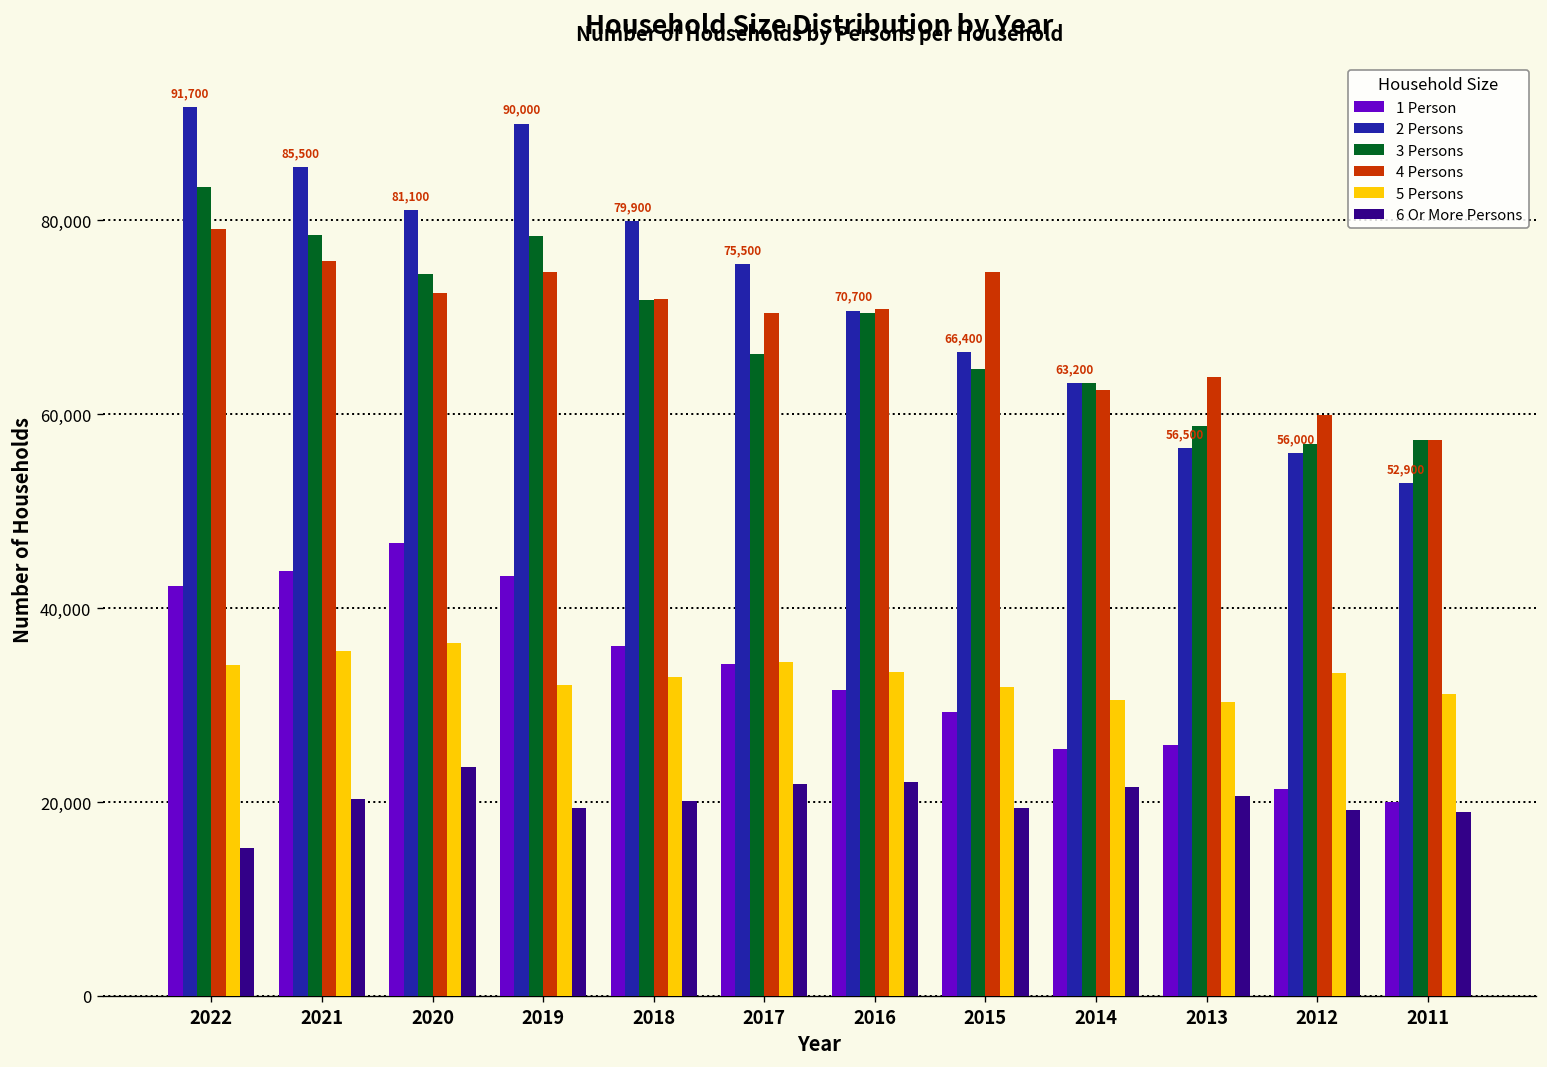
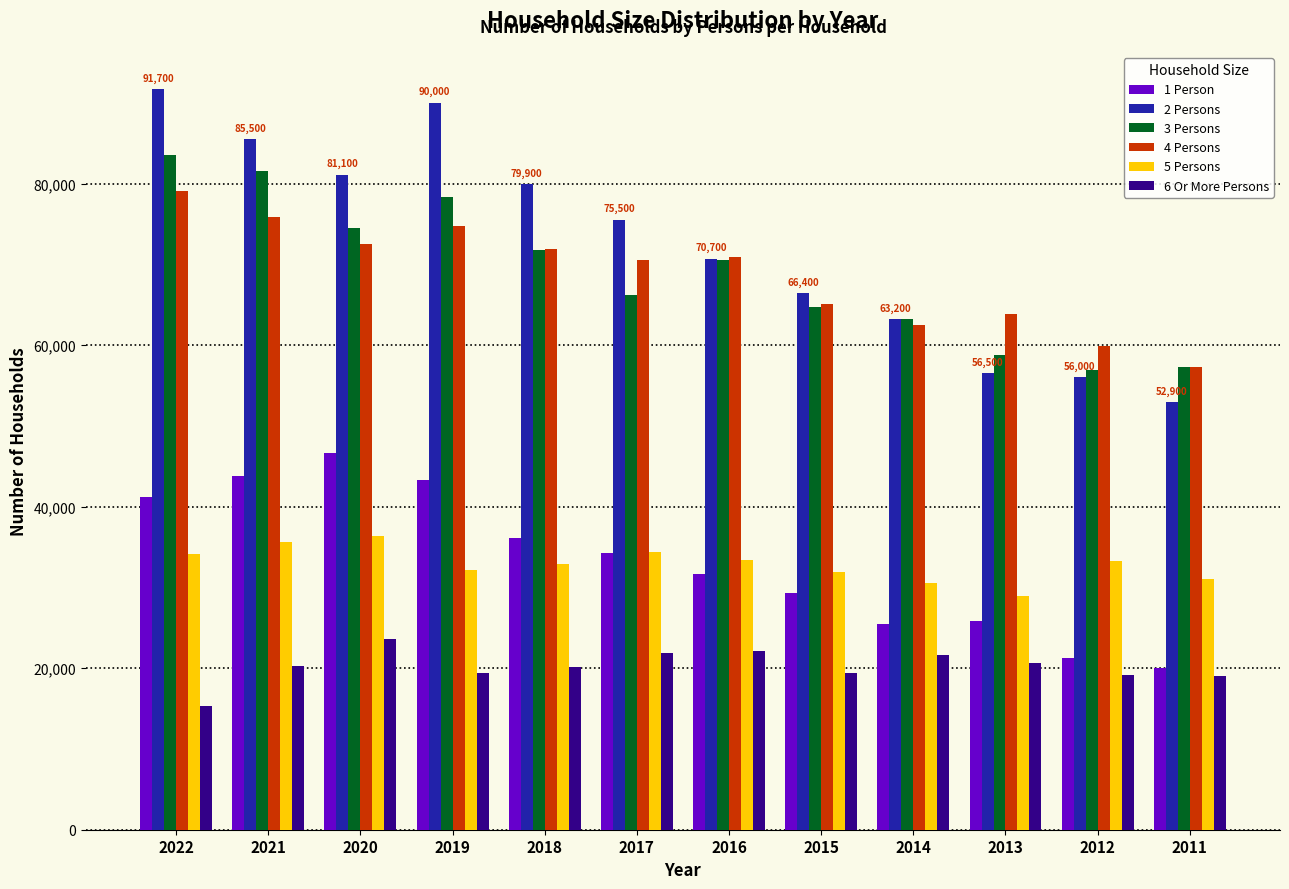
1 Person, 2022: 42,000 -> 41,000
3 Persons, 2021: 79,000 -> 82,000
4 Persons, 2015: 75,000 -> 65,000
5 Persons, 2013: 30,000 -> 29,000
